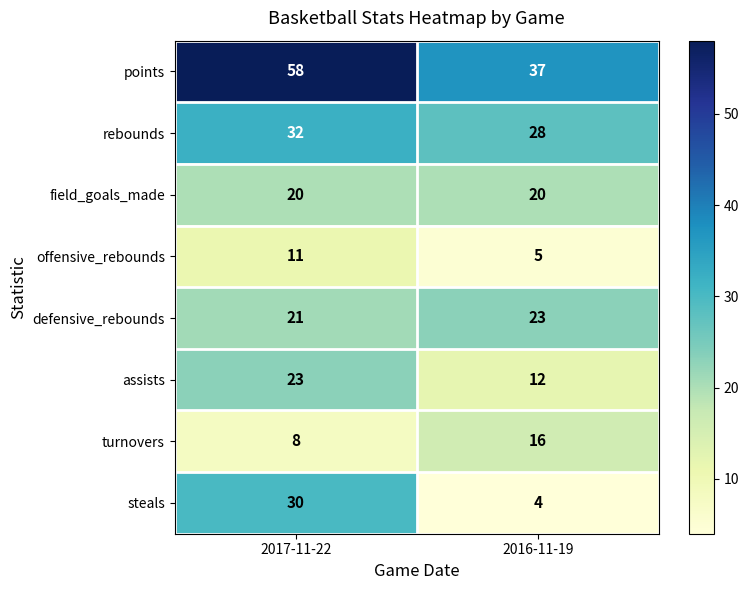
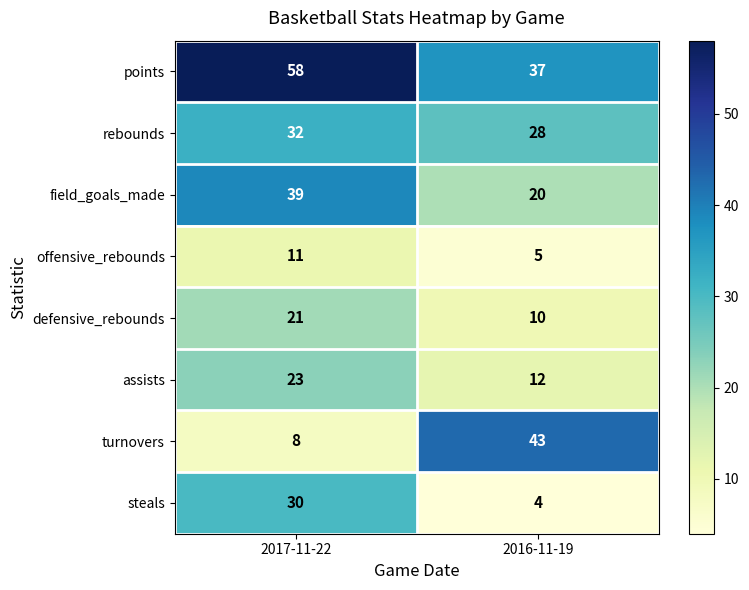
field_goals_made, 2017-11-22: 20 -> 39
defensive_rebounds, 2016-11-19: 23 -> 10
turnovers, 2016-11-19: 16 -> 43
